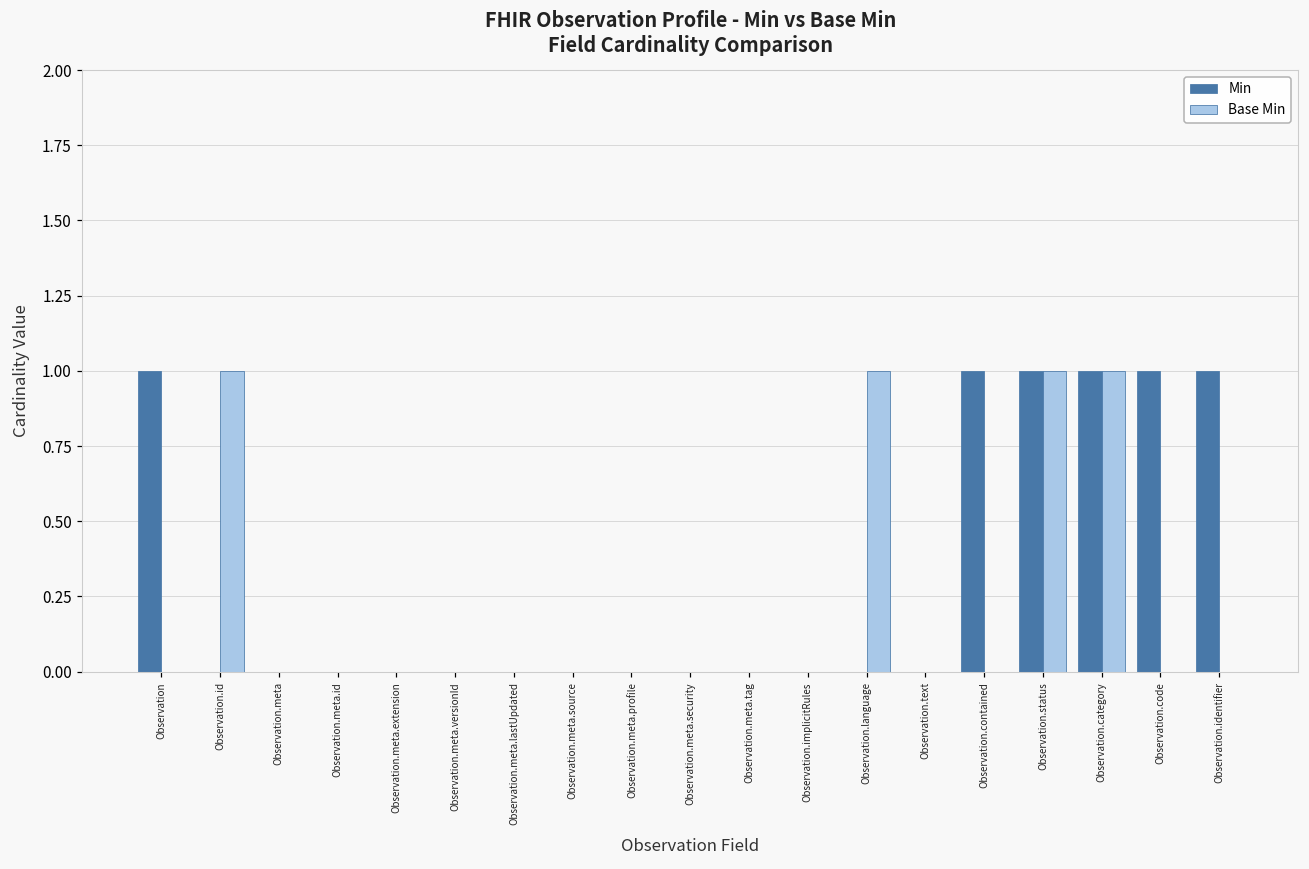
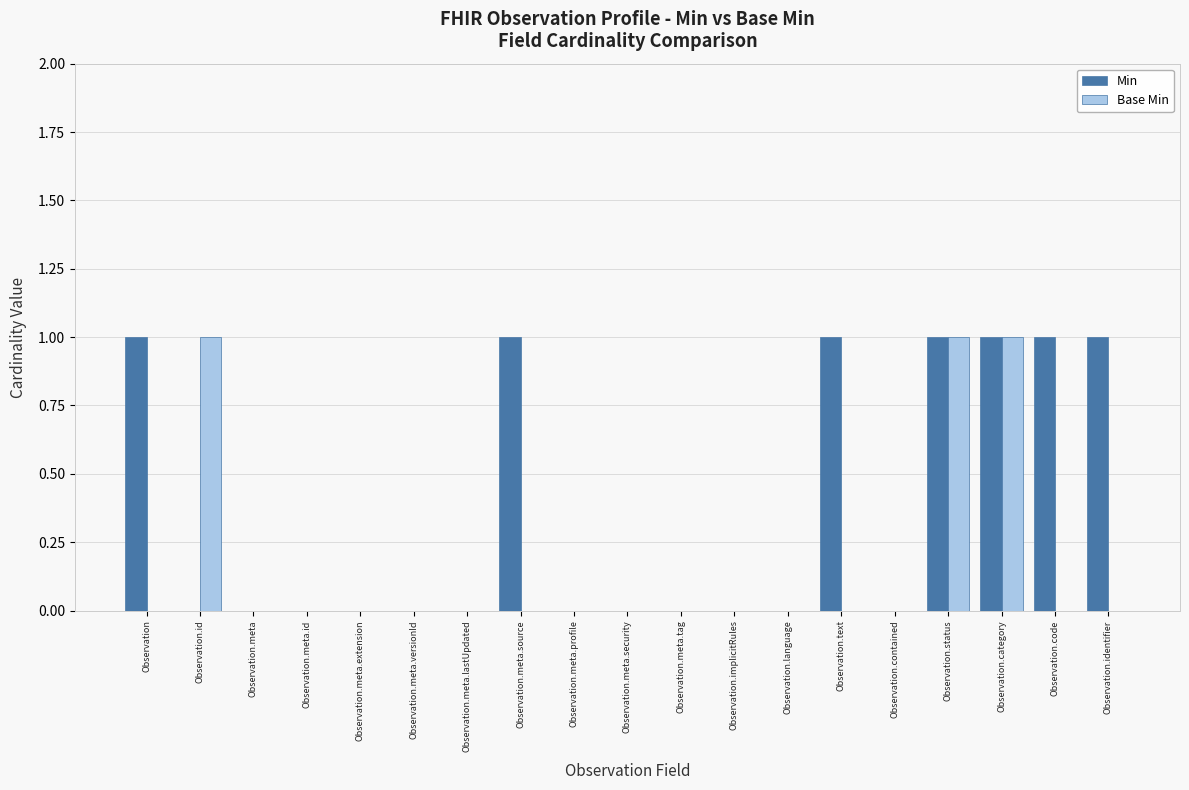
Min, Observation.meta.source: 0 -> 1
Base Min, Observation.language: 1 -> 0
Min, Observation.text: 0 -> 1
Min, Observation.contained: 1 -> 0
